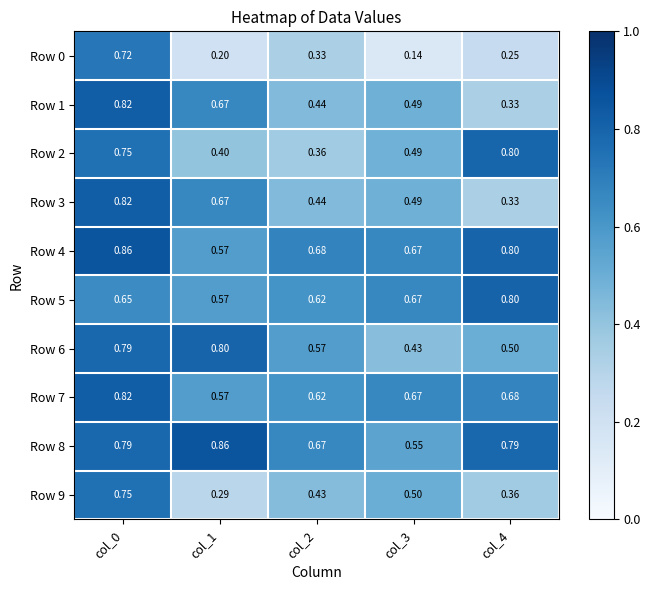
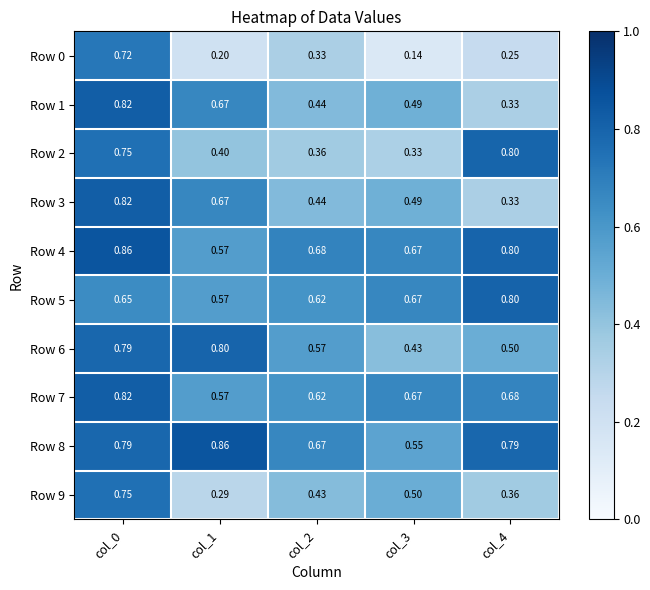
Row 2, col_3: 0.49 -> 0.33
